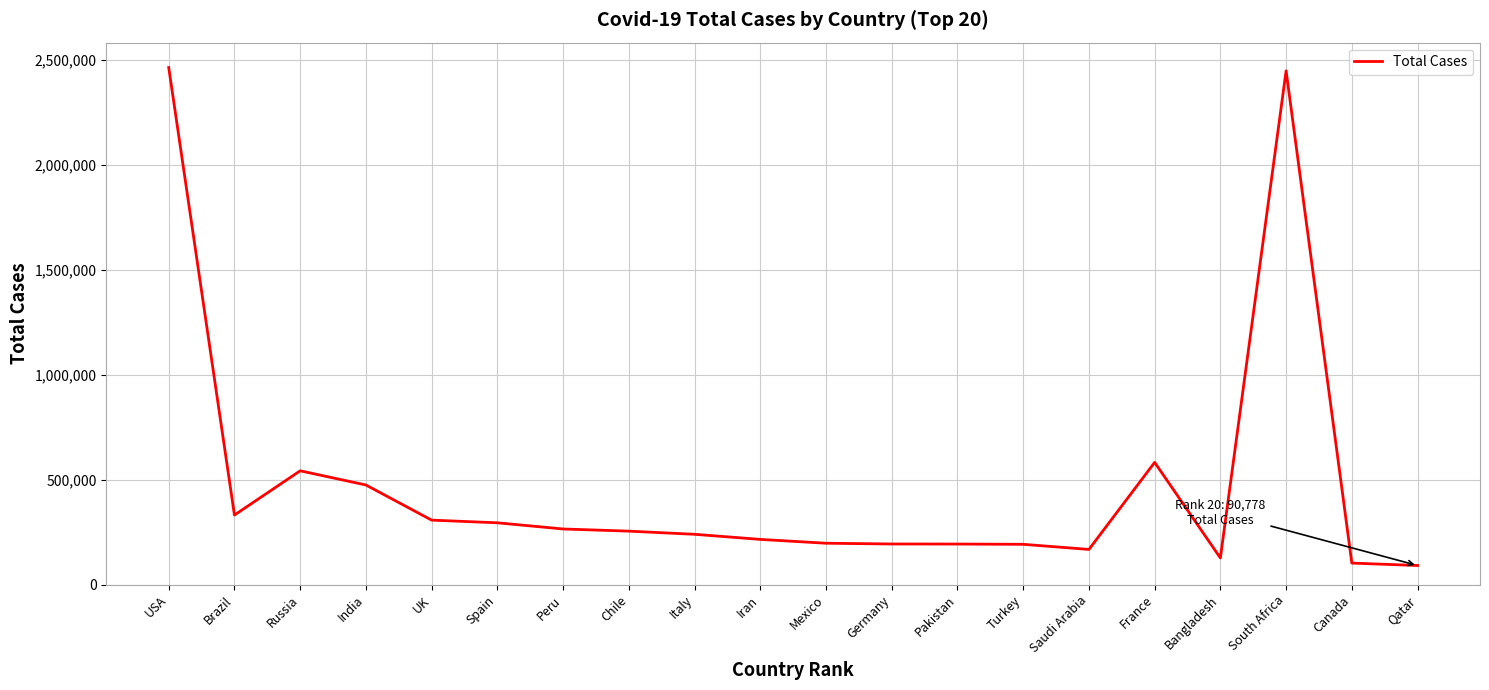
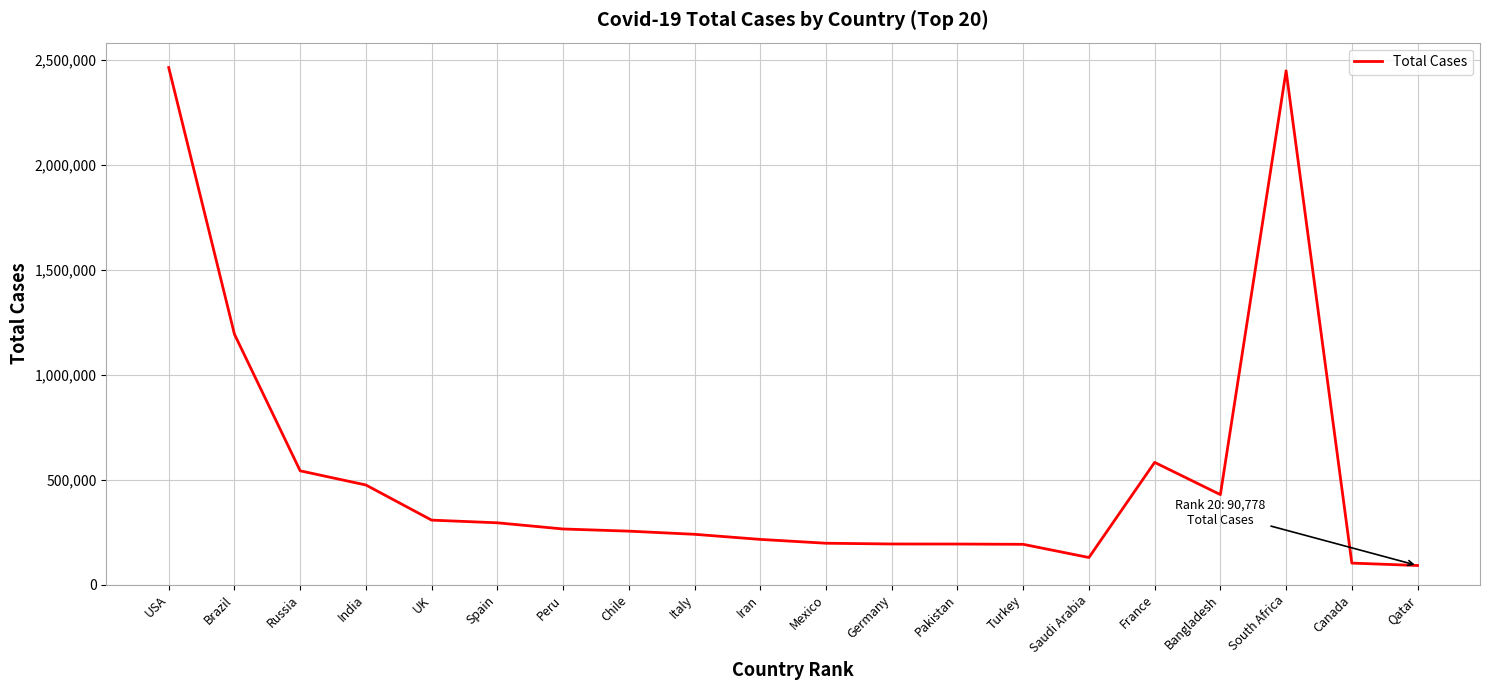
Brazil: 330,000 -> 1,190,000
Saudi Arabia: 170,000 -> 130,000
Bangladesh: 130,000 -> 430,000
